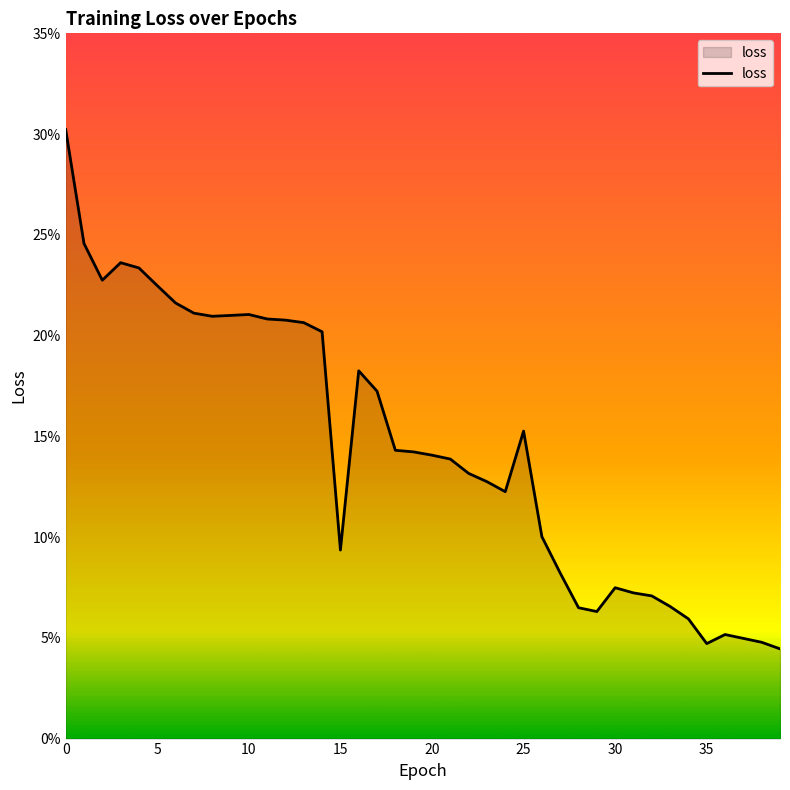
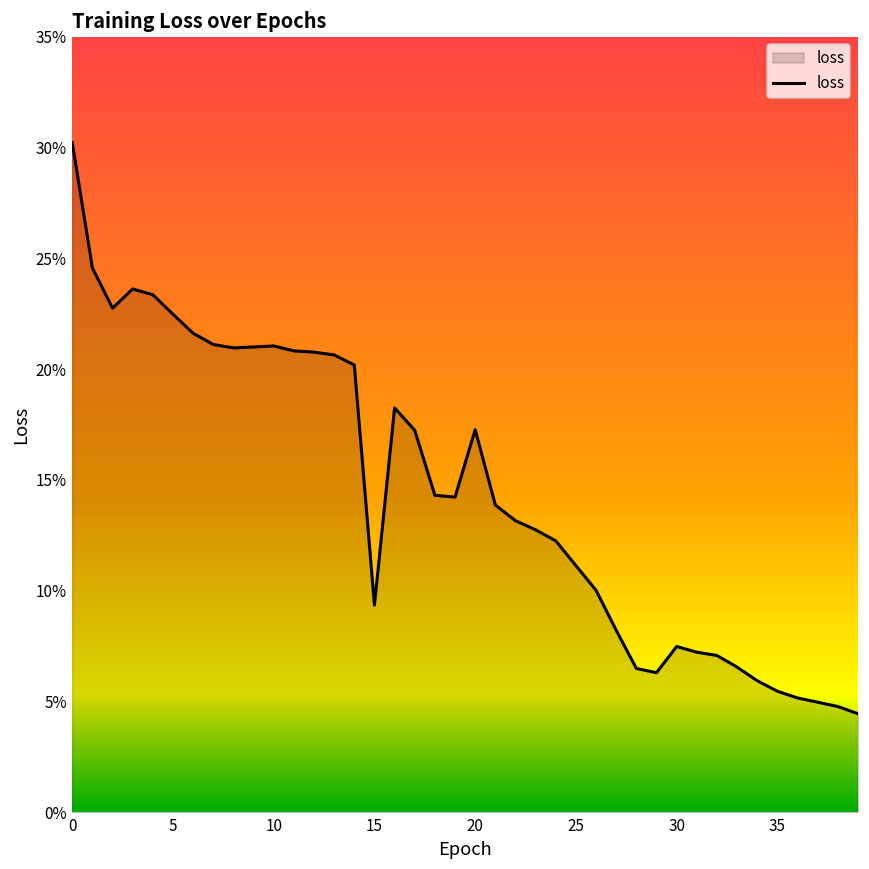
20: 14.1% -> 17.3%
25: 15.3% -> 11.1%
35: 4.7% -> 5.5%
